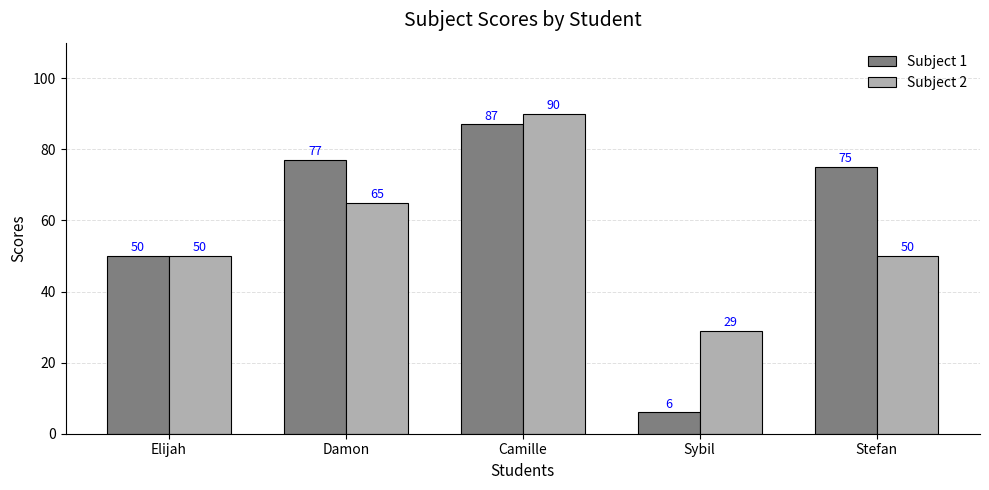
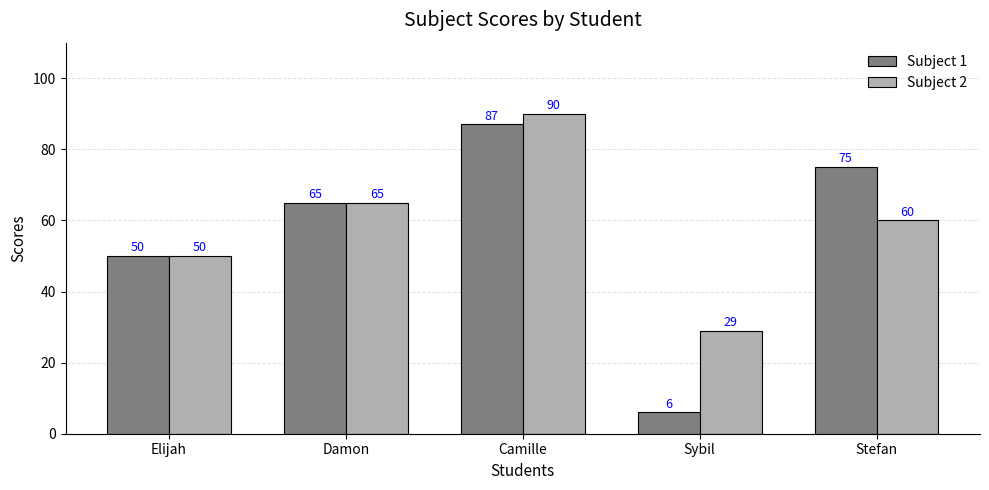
Subject 1, Damon: 77 -> 65
Subject 2, Stefan: 50 -> 60
